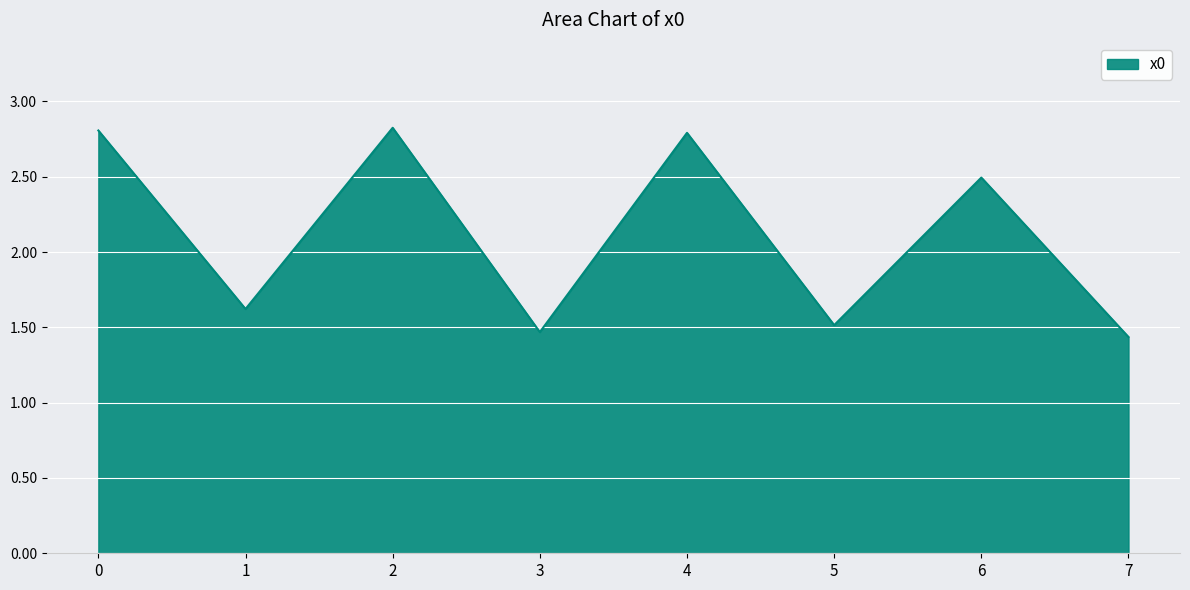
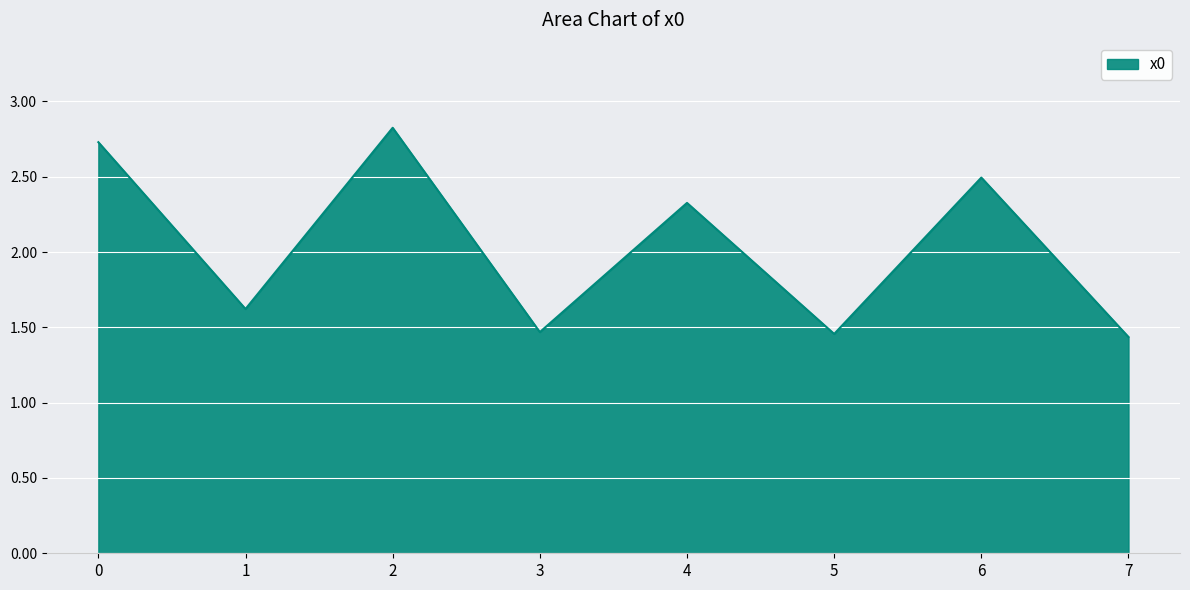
0: 2.81 -> 2.73
4: 2.79 -> 2.33
5: 1.51 -> 1.46
